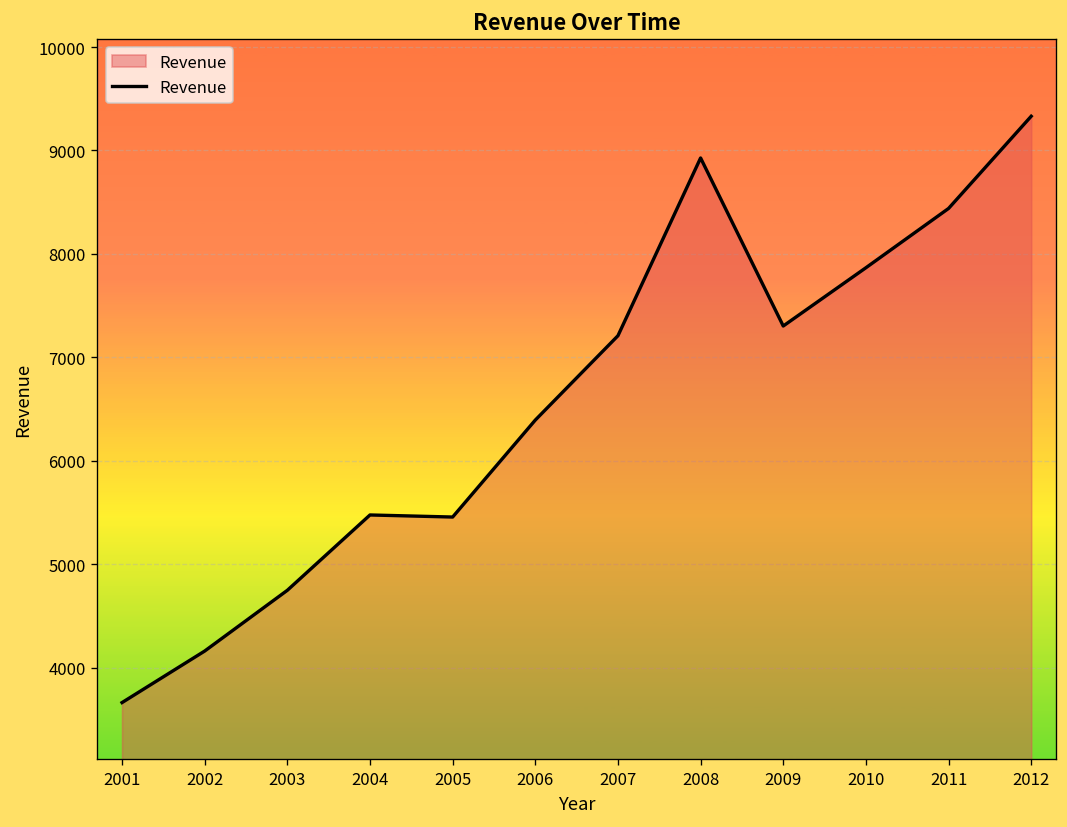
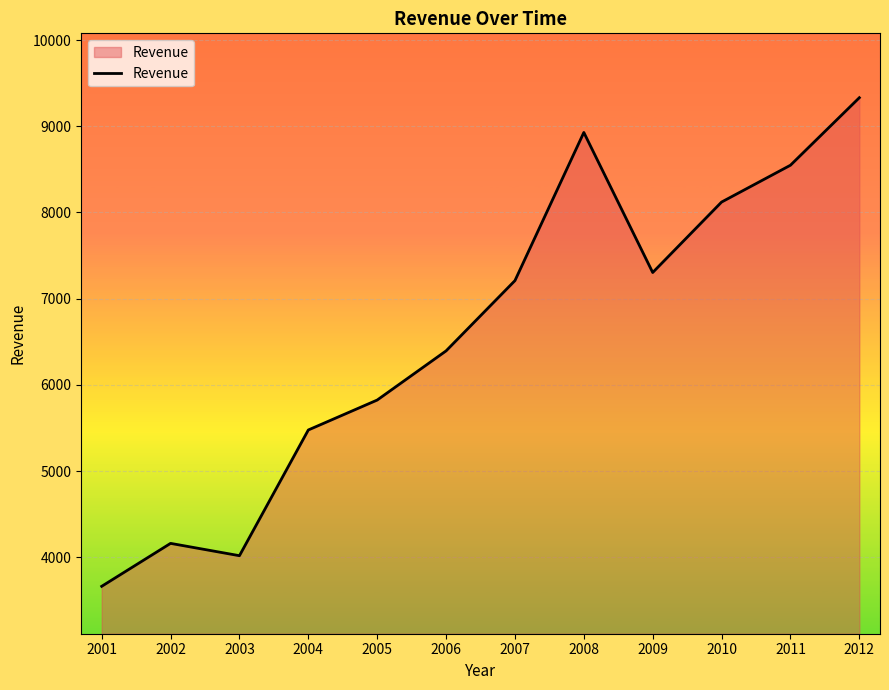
2003: 4800 -> 4000
2005: 5500 -> 5800
2010: 7900 -> 8100
2011: 8400 -> 8500
